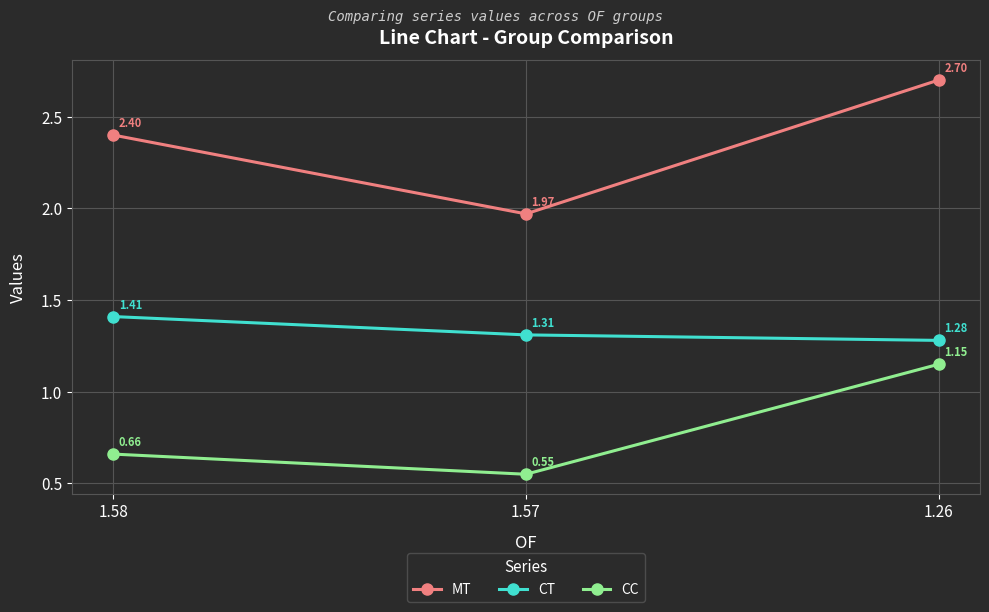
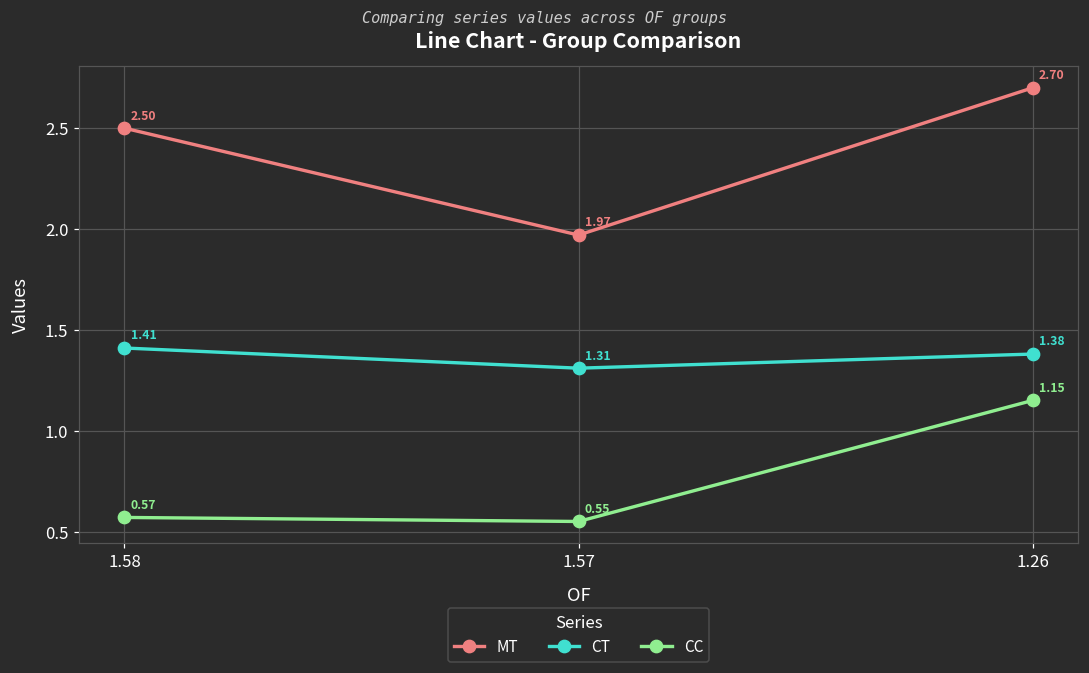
MT, 1.58: 2.40 -> 2.50
CC, 1.58: 0.66 -> 0.57
CT, 1.26: 1.28 -> 1.38
